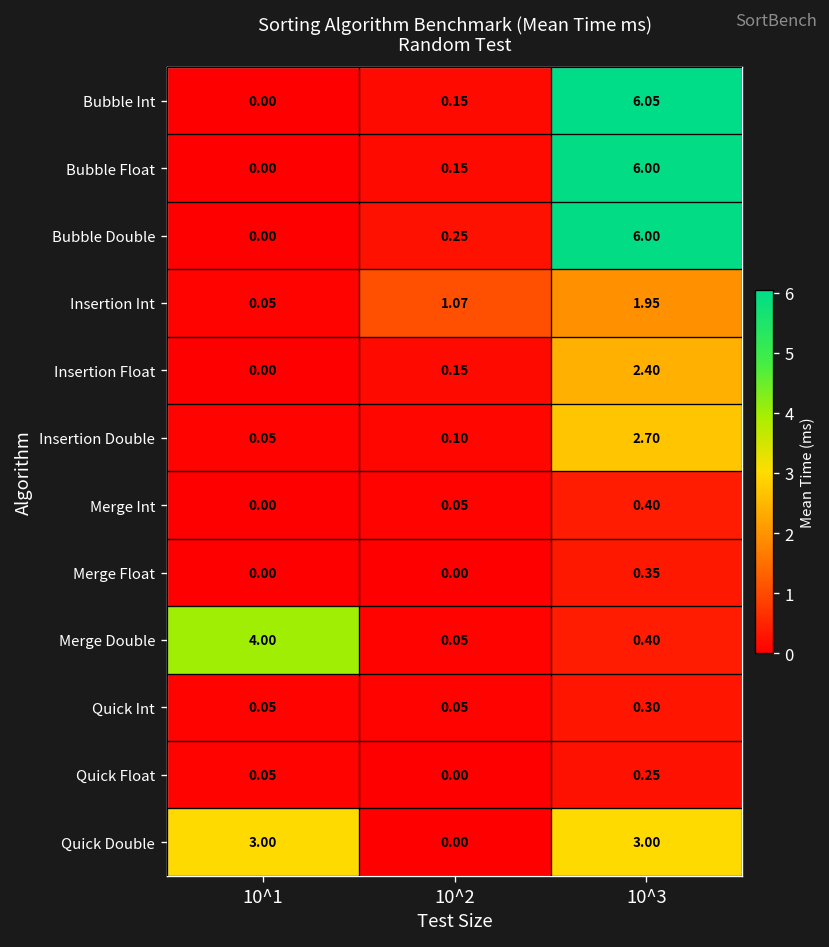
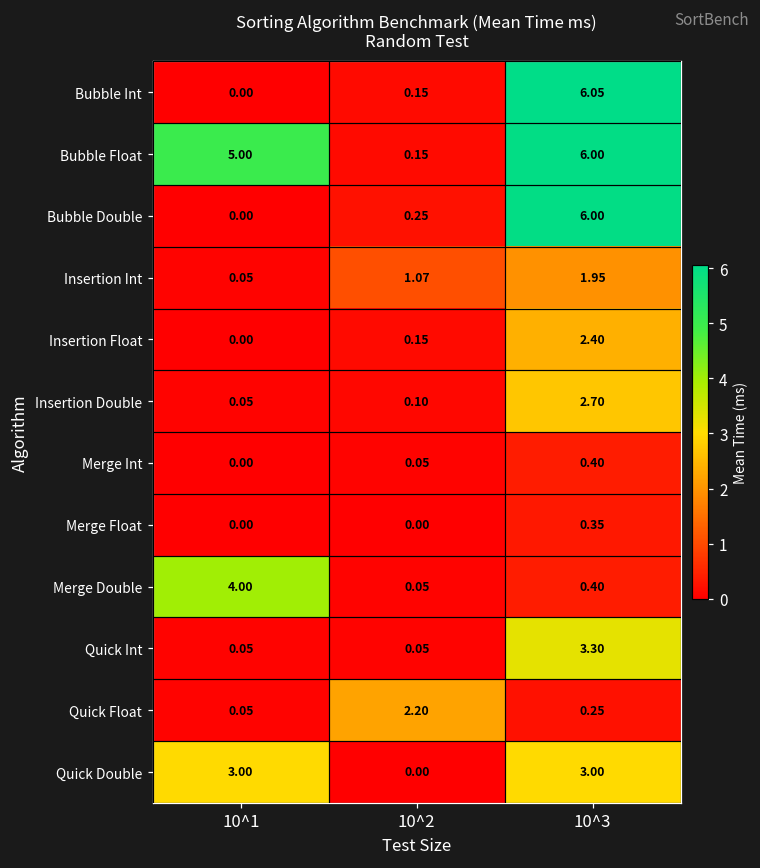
Bubble Float, 10^1: 0.00 -> 5.00
Quick Int, 10^3: 0.30 -> 3.30
Quick Float, 10^2: 0.00 -> 2.20
